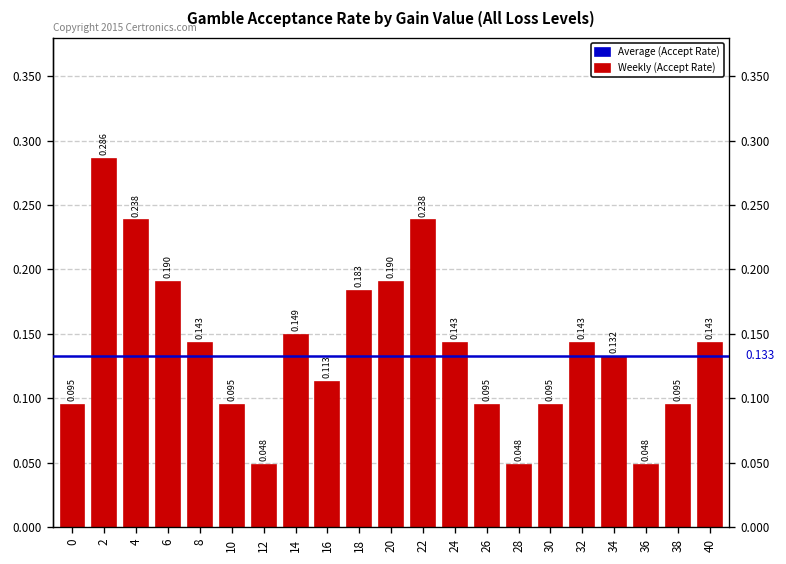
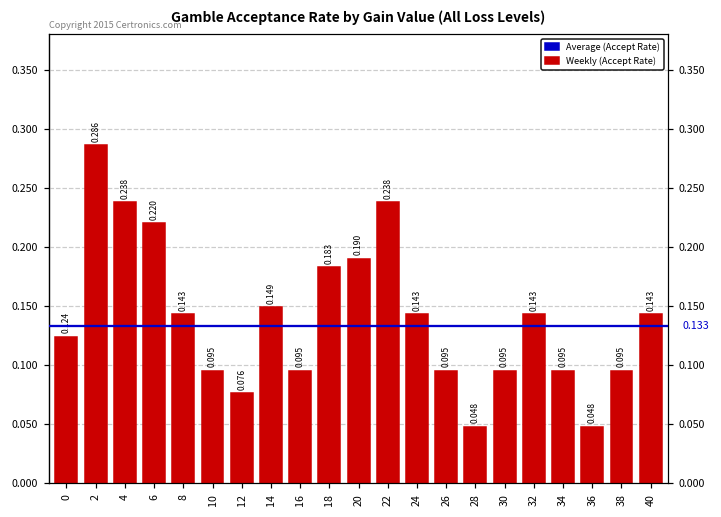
0: 0.095 -> 0.124
6: 0.190 -> 0.220
12: 0.048 -> 0.076
16: 0.113 -> 0.095
34: 0.132 -> 0.095
